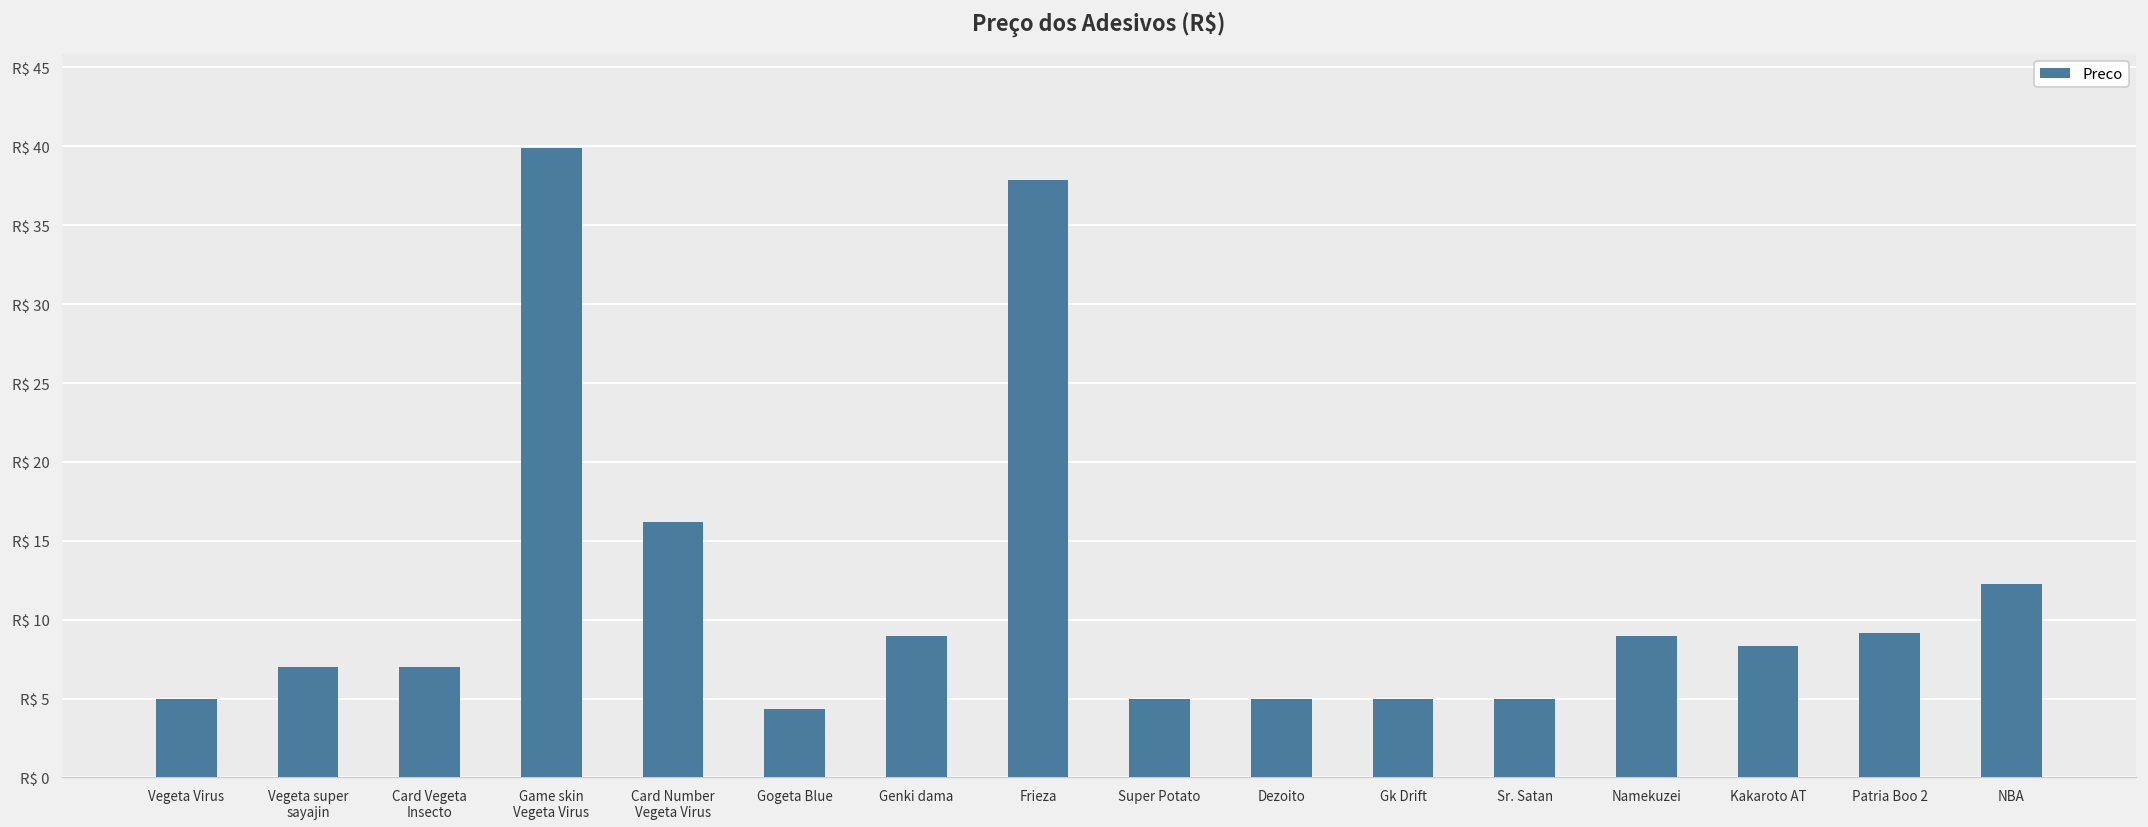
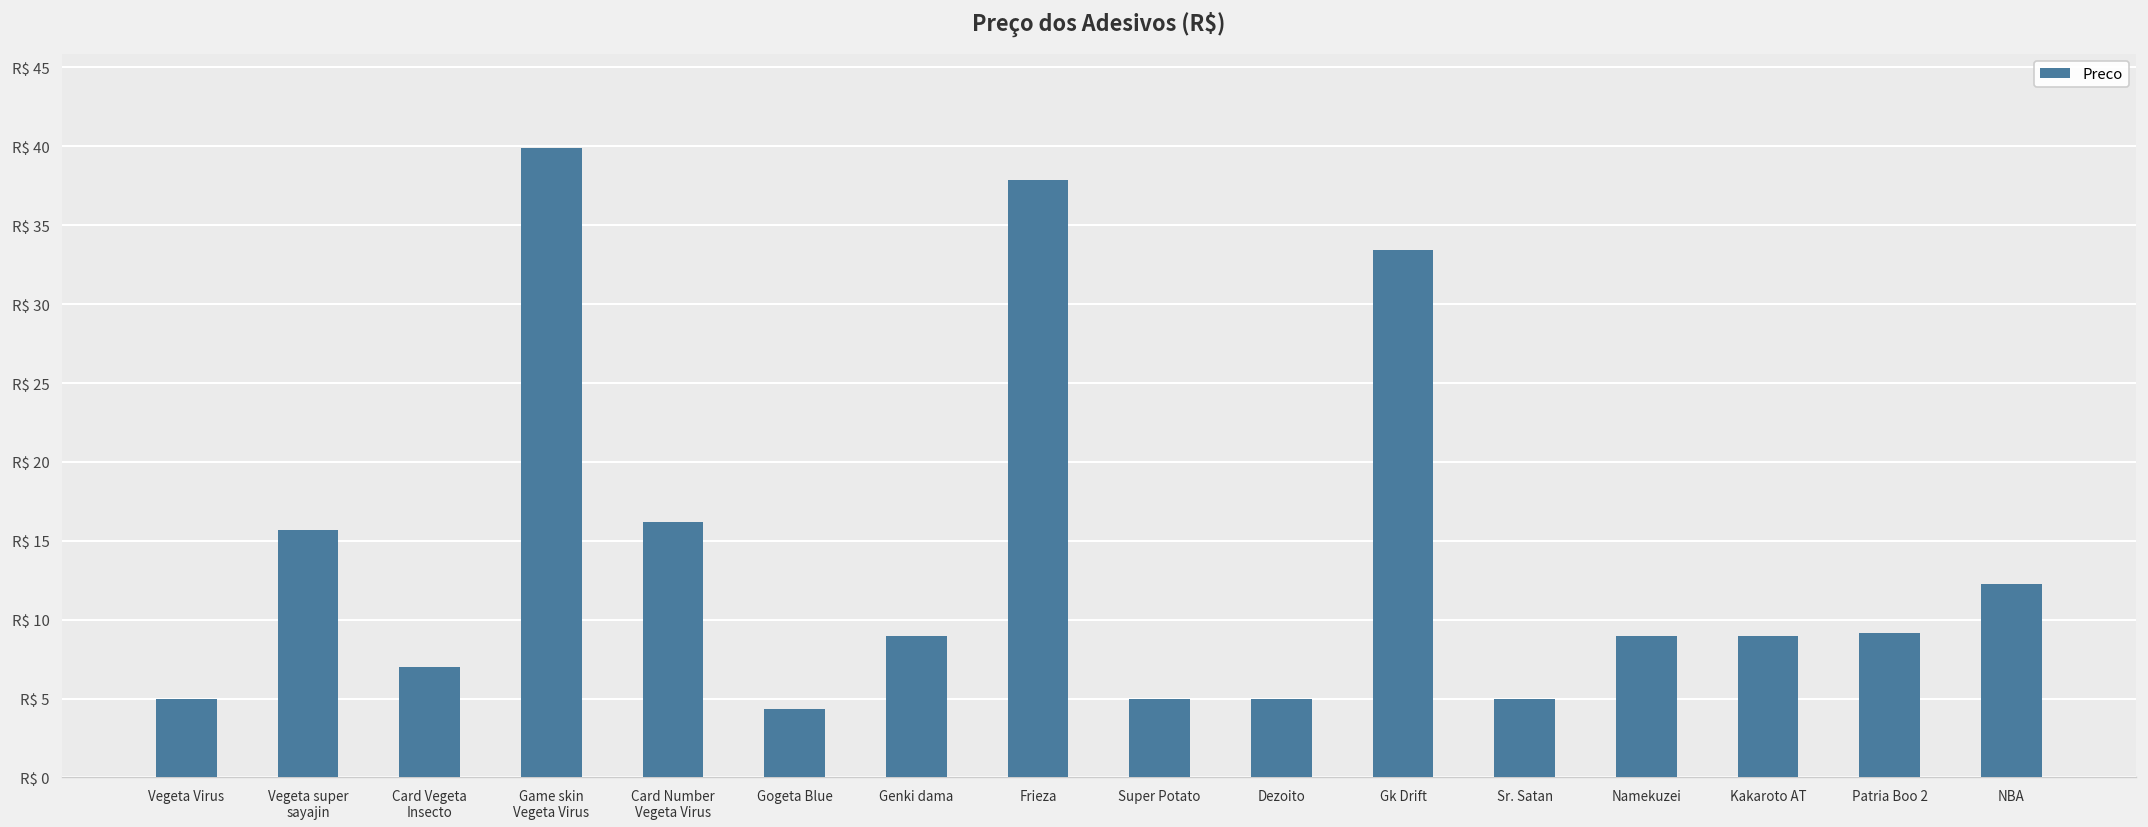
Vegeta super sayajin: R$ 7.0 -> R$ 15.7
Gk Drift: R$ 5.0 -> R$ 33.5
Kakaroto AT: R$ 8.3 -> R$ 9.0
